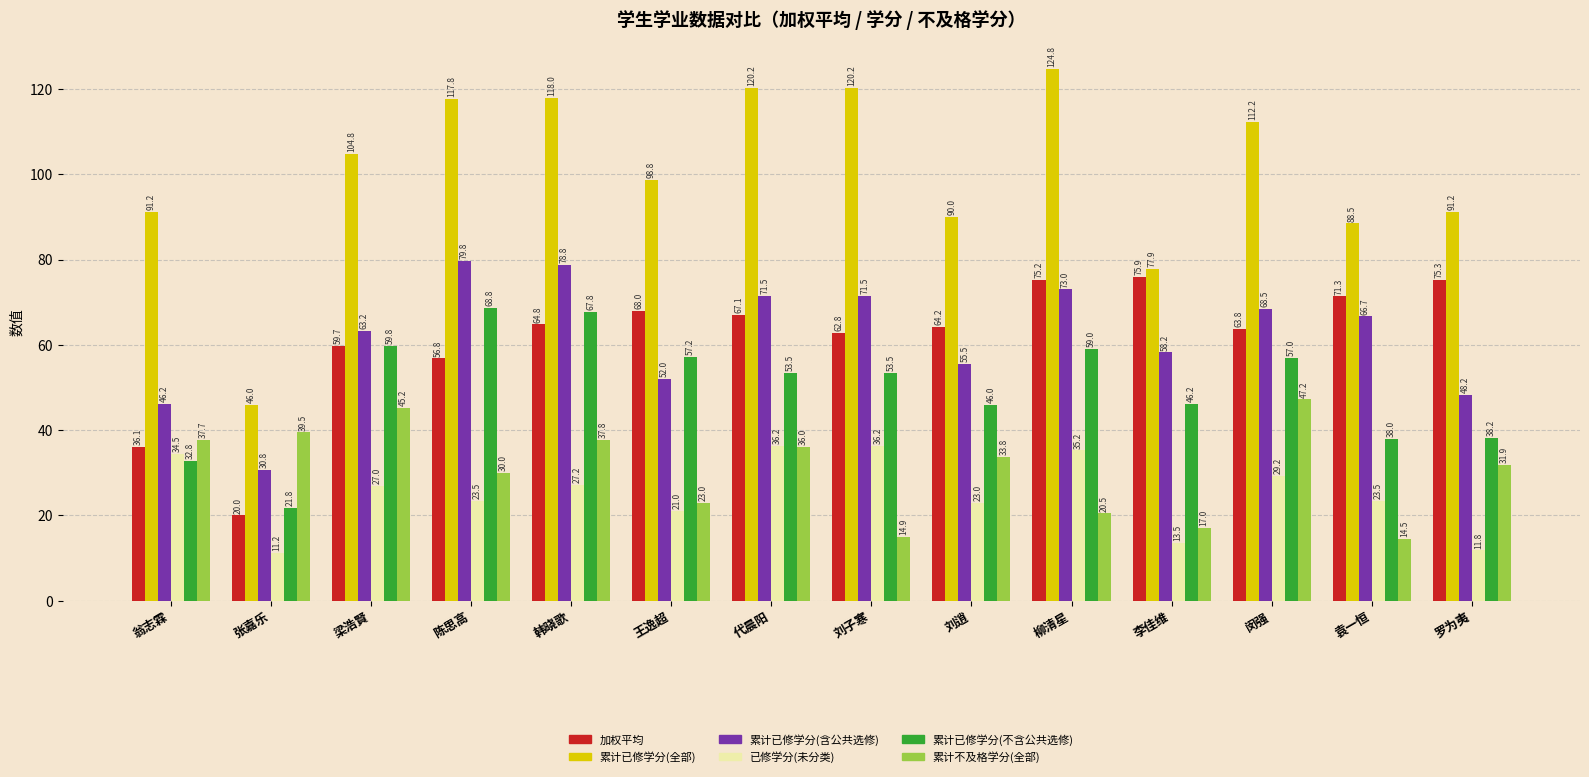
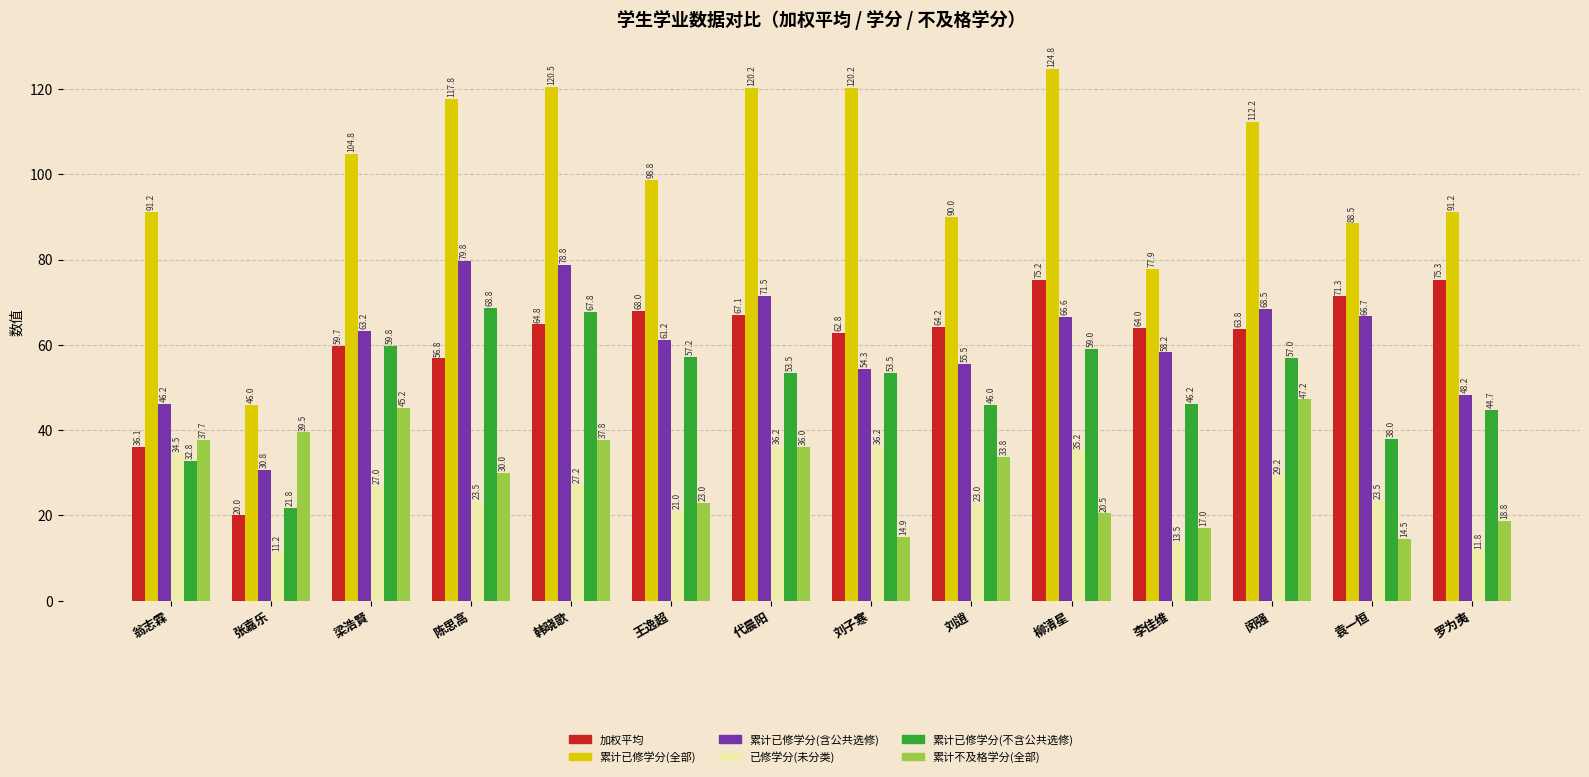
累计已修学分(全部), 韩晓歌: 118.0 -> 120.5
累计已修学分(含公共选修), 王逸超: 52.0 -> 61.2
累计已修学分(含公共选修), 刘子寒: 71.5 -> 54.3
累计已修学分(含公共选修), 柳清星: 73.0 -> 66.6
加权平均, 李佳维: 75.9 -> 64.0
累计已修学分(不含公共选修), 罗为夷: 38.2 -> 44.7
累计不及格学分(全部), 罗为夷: 31.9 -> 18.8
